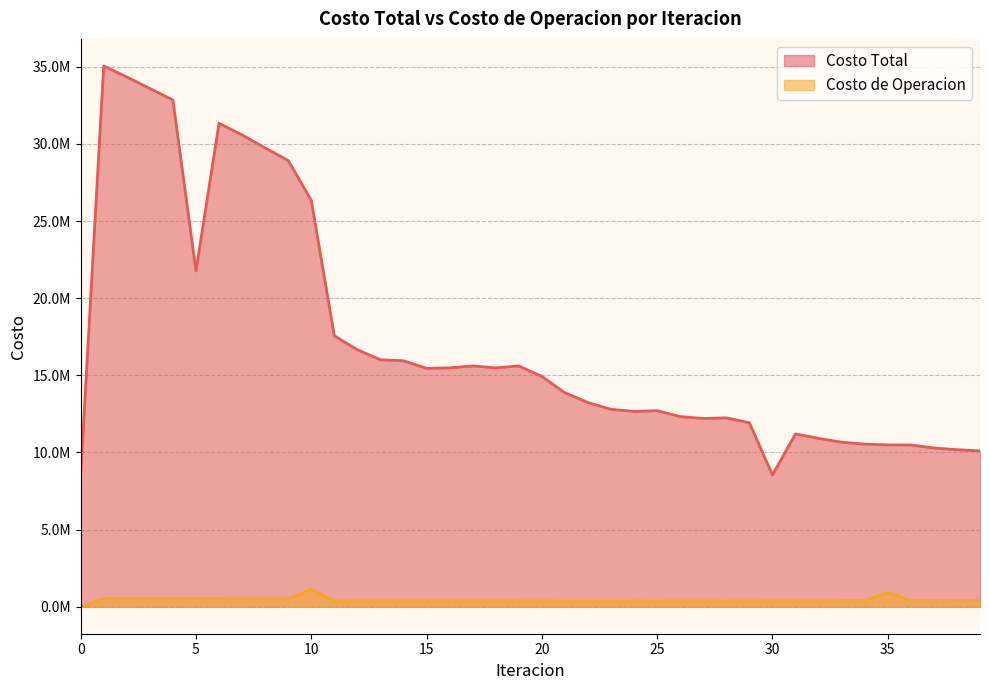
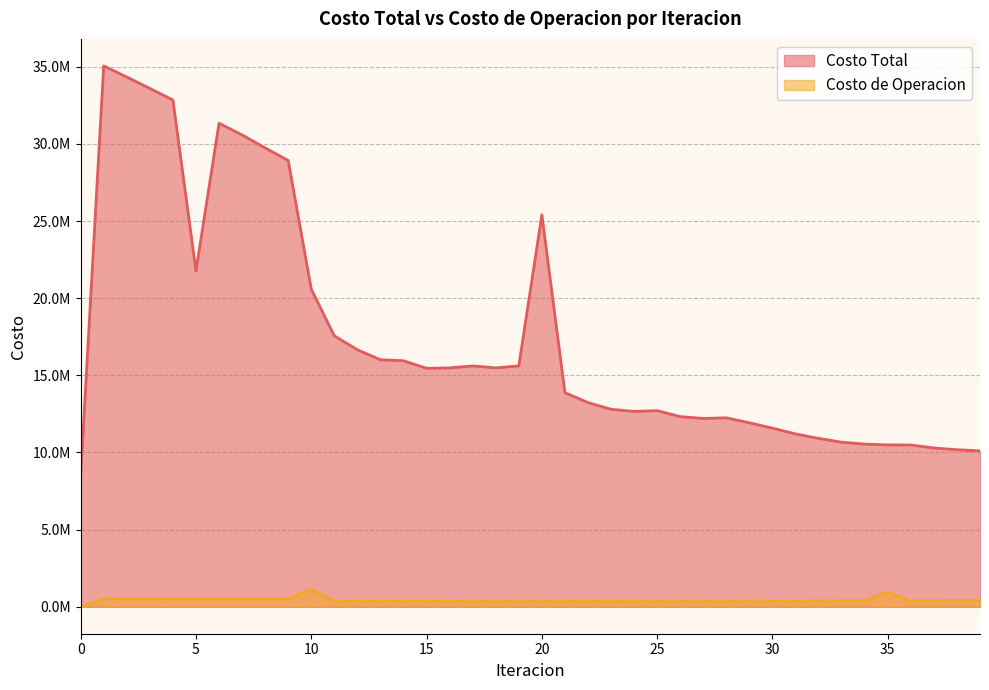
Costo Total, 10: 26300000 -> 20600000
Costo Total, 20: 14900000 -> 25400000
Costo Total, 30: 8500000 -> 11600000
